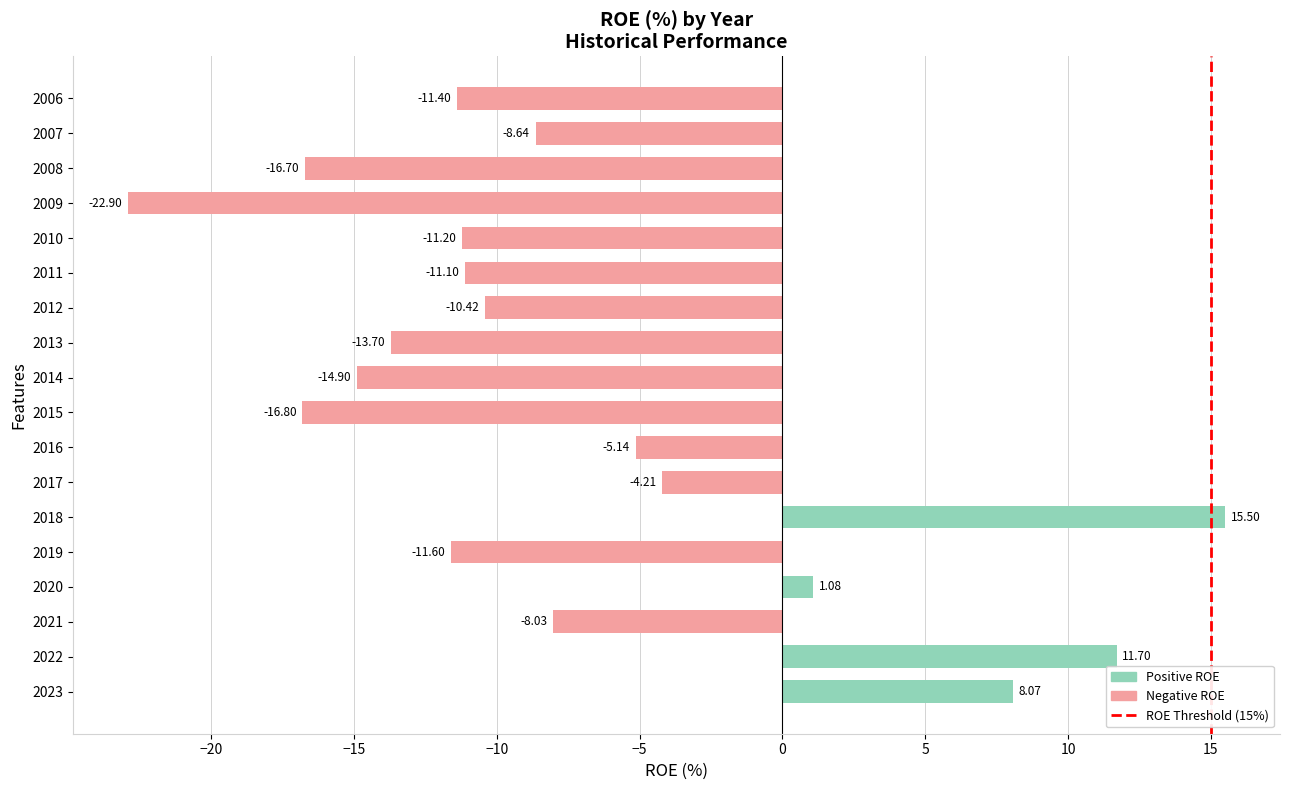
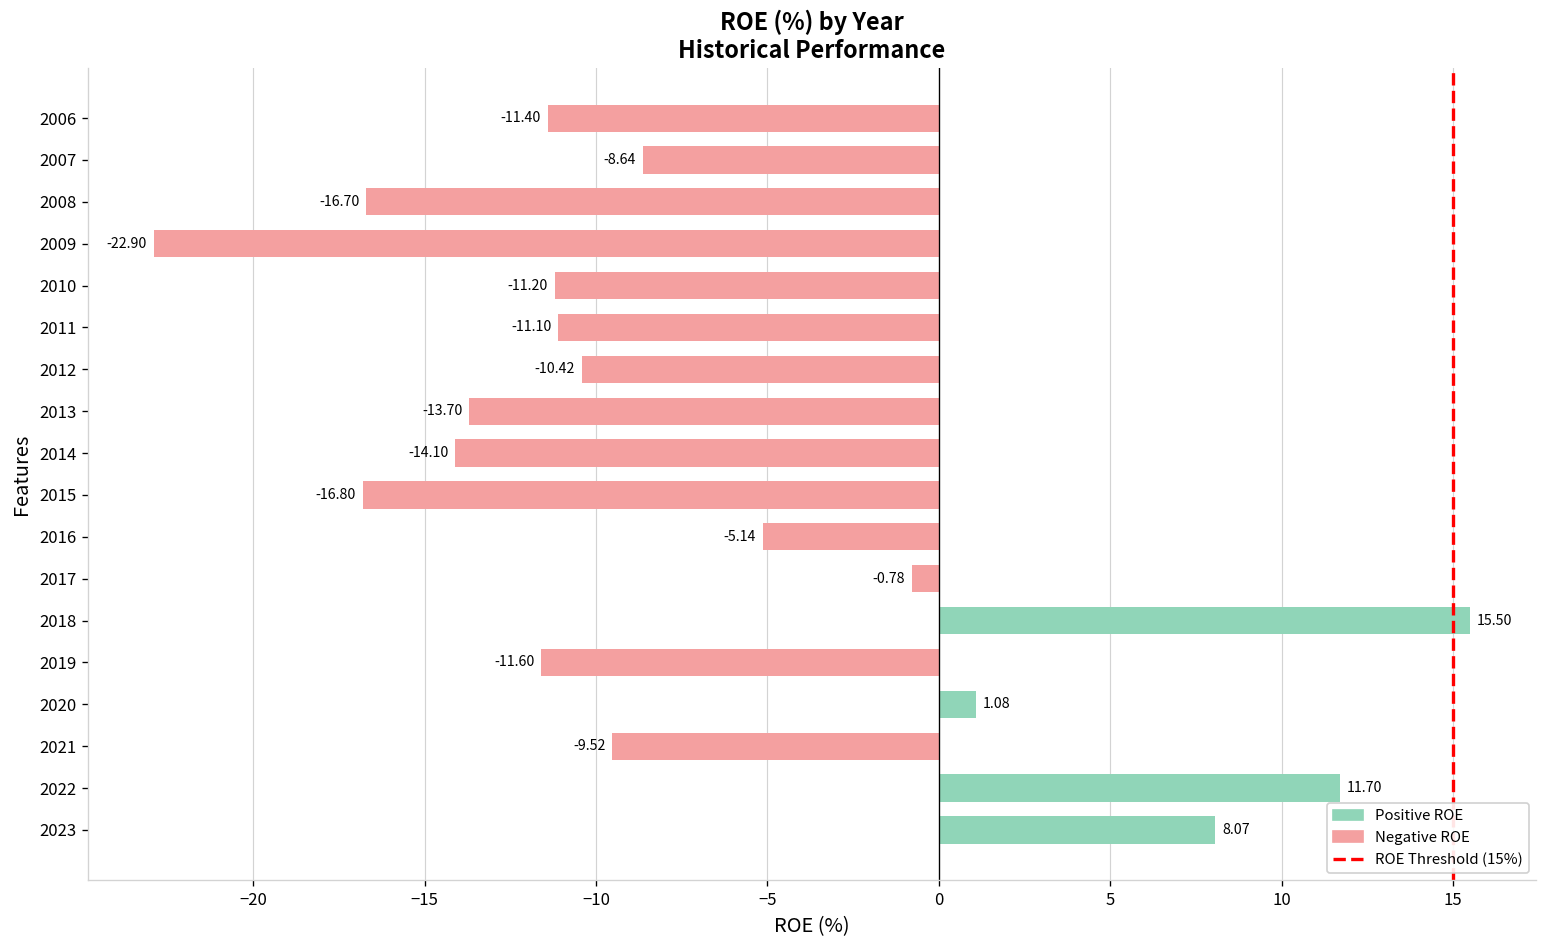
2014: -14.90 -> -14.10
2017: -4.21 -> -0.78
2021: -8.03 -> -9.52
